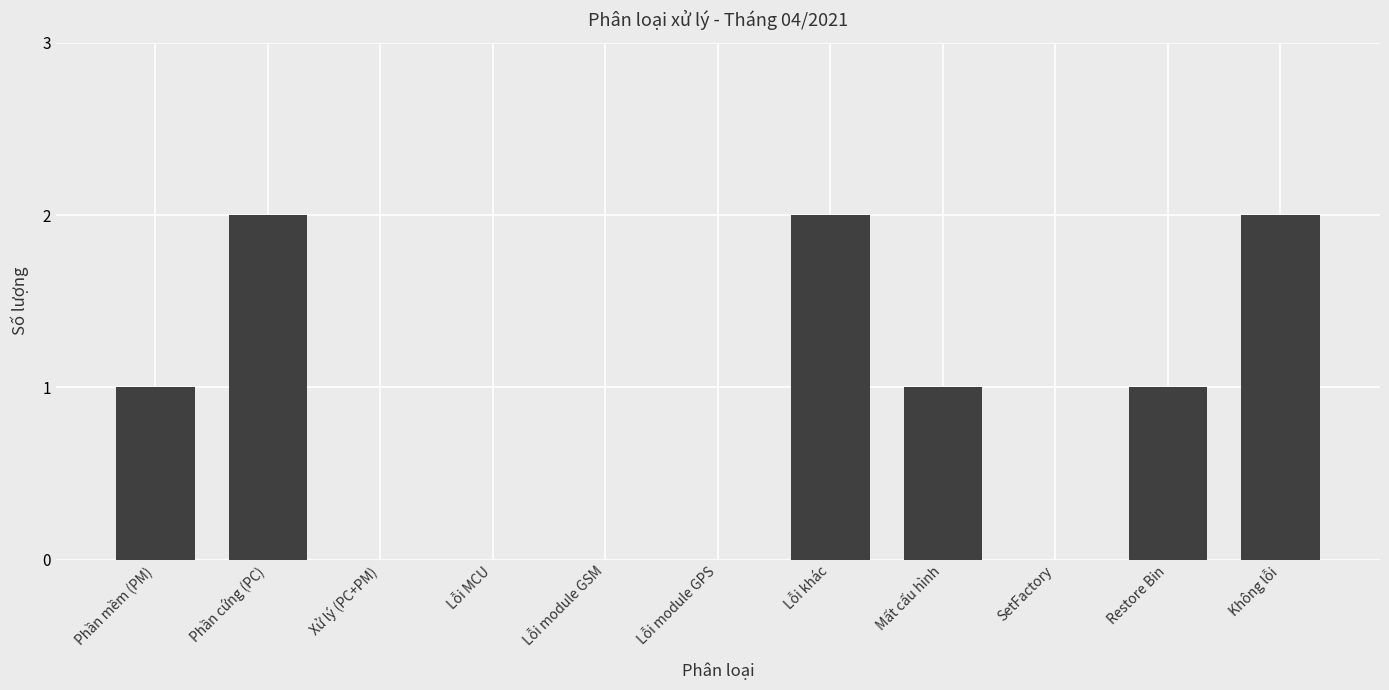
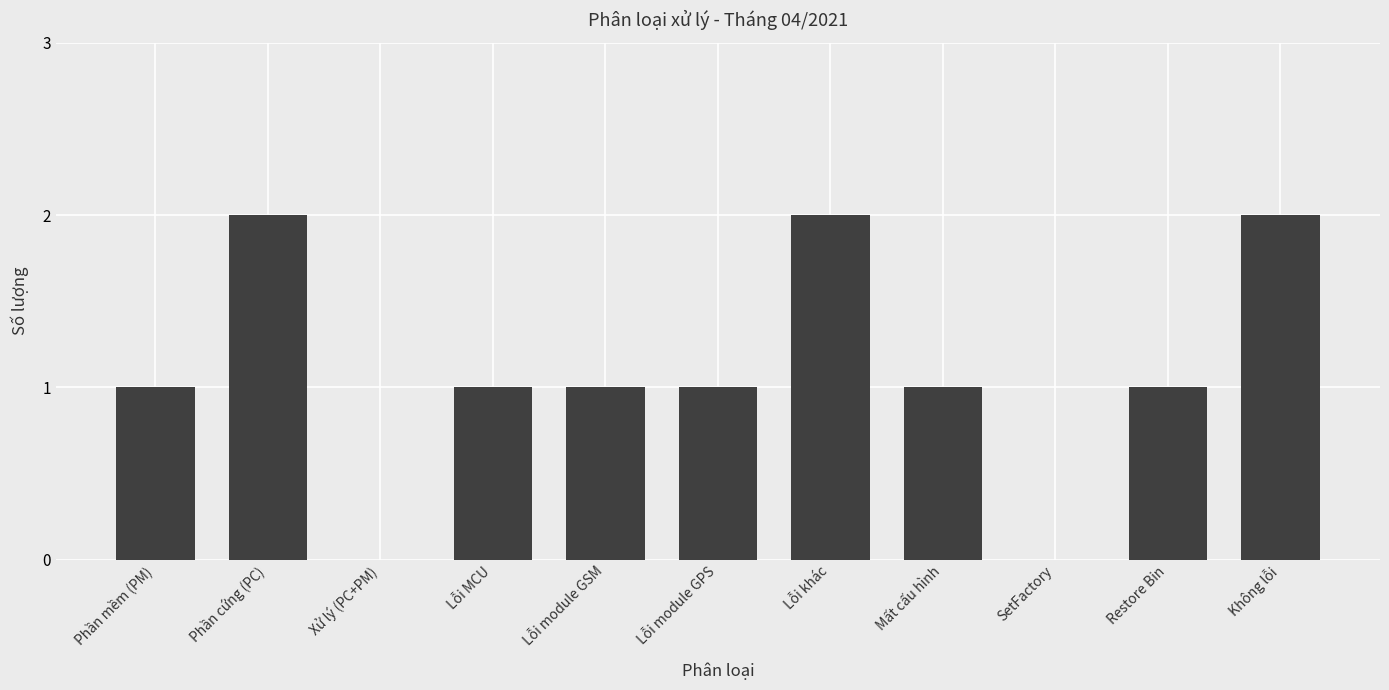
Lỗi MCU: 0 -> 1
Lỗi module GSM: 0 -> 1
Lỗi module GPS: 0 -> 1
